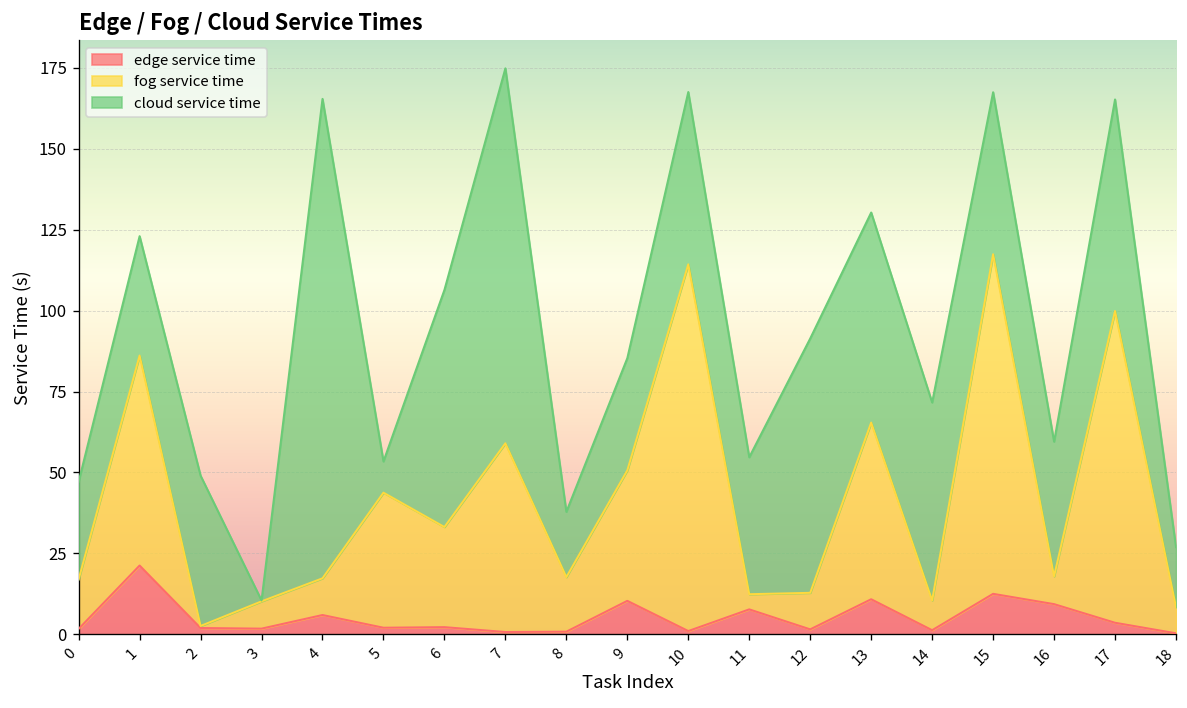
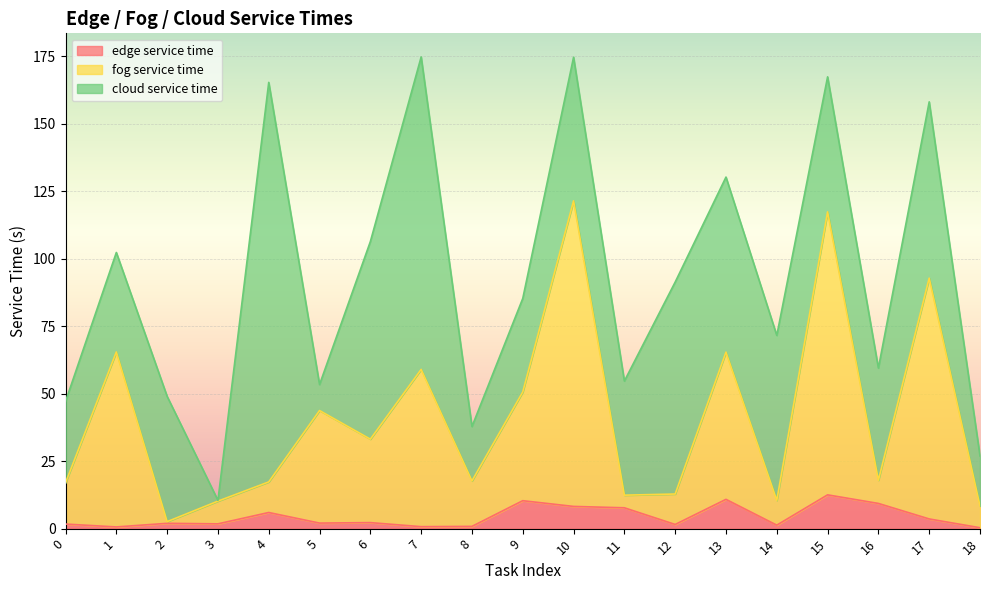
edge service time, 1: 21 -> 1
edge service time, 10: 1 -> 8
fog service time, 17: 96 -> 89
